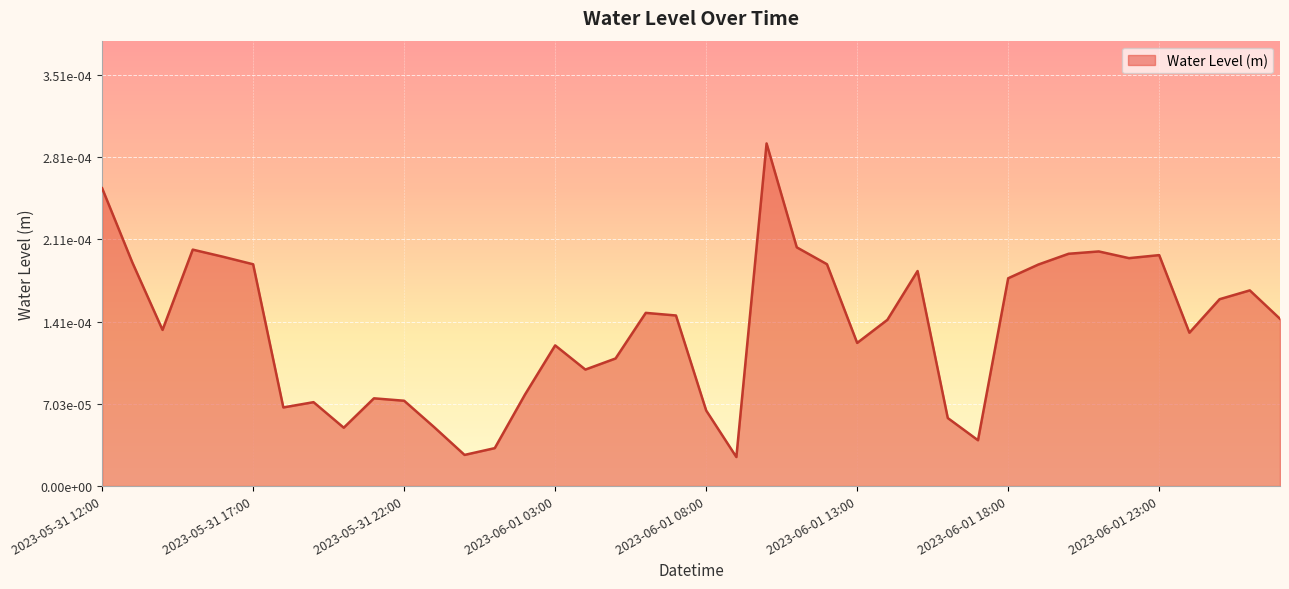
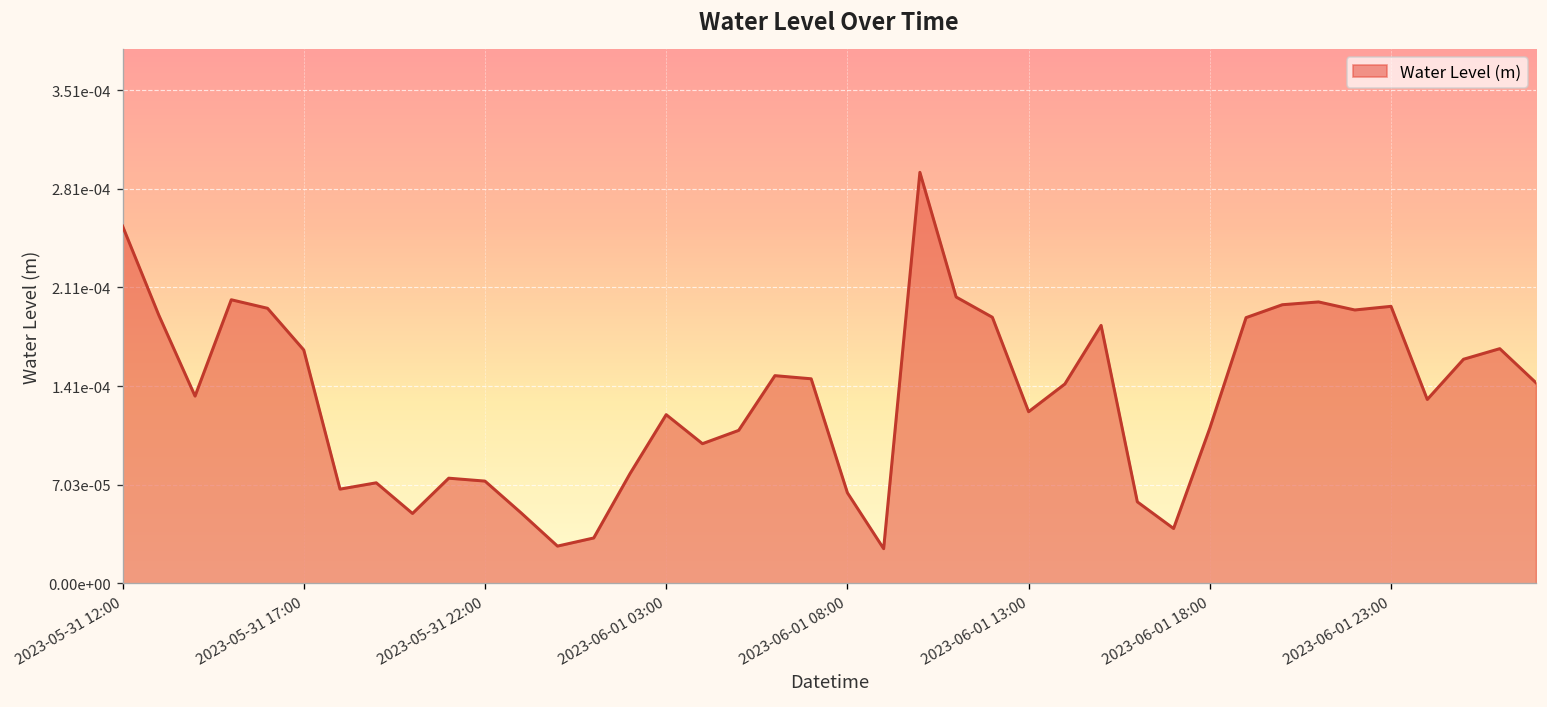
2023-05-31 17:00: 0.000190 -> 0.000166
2023-06-01 18:00: 0.000178 -> 0.000111
